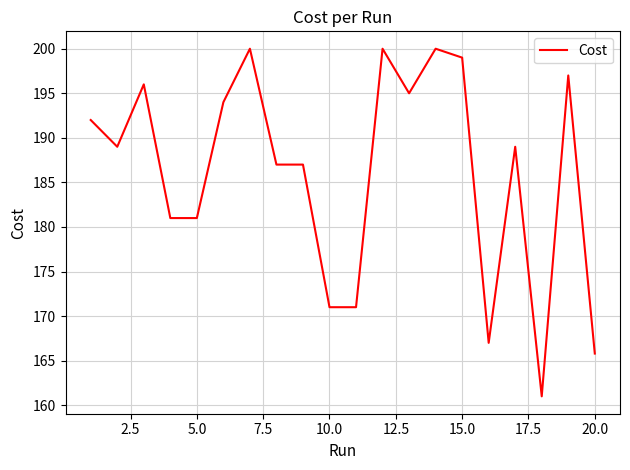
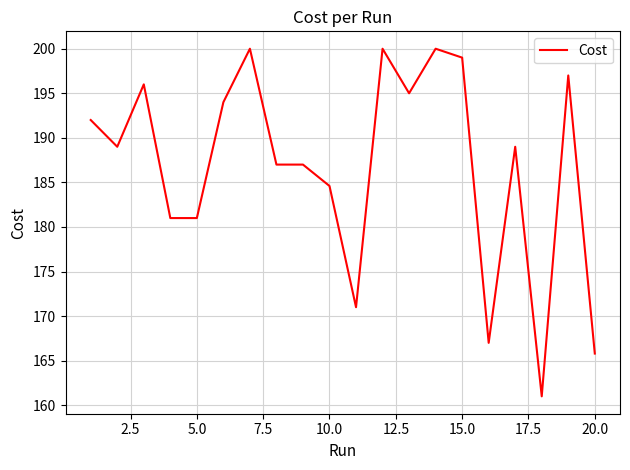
10.0: 171 -> 185
